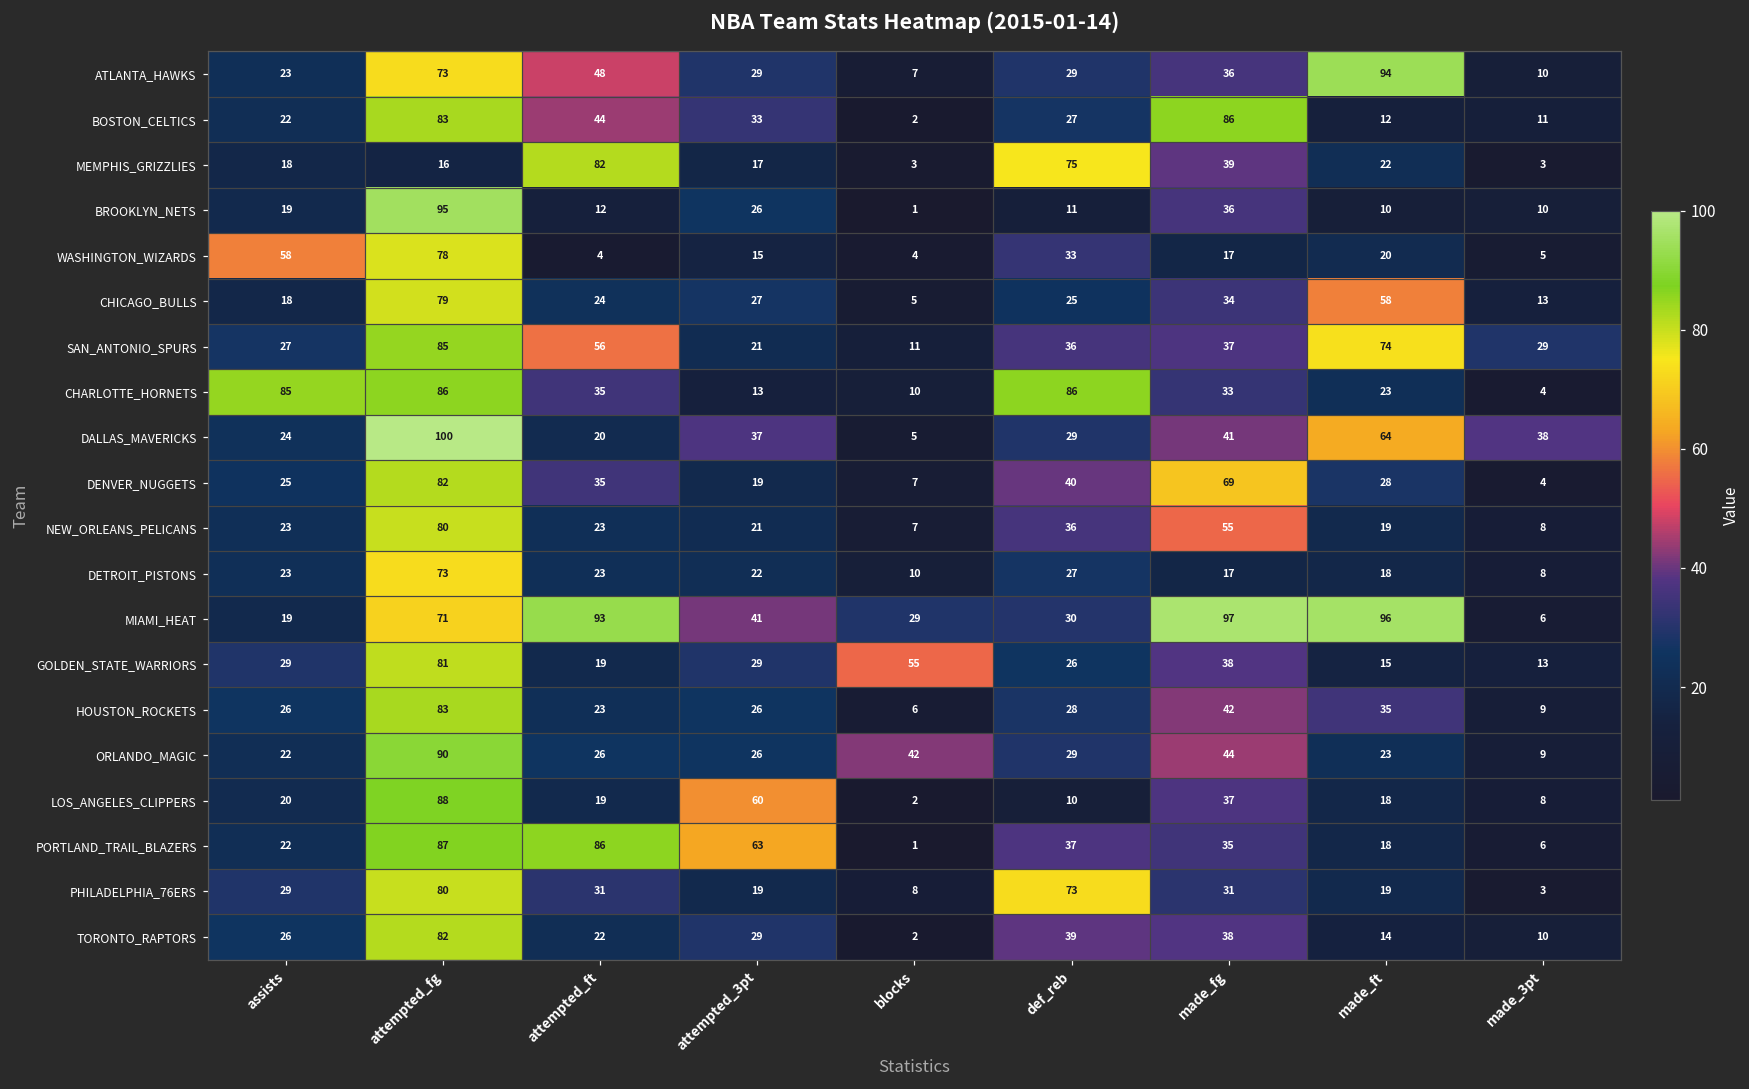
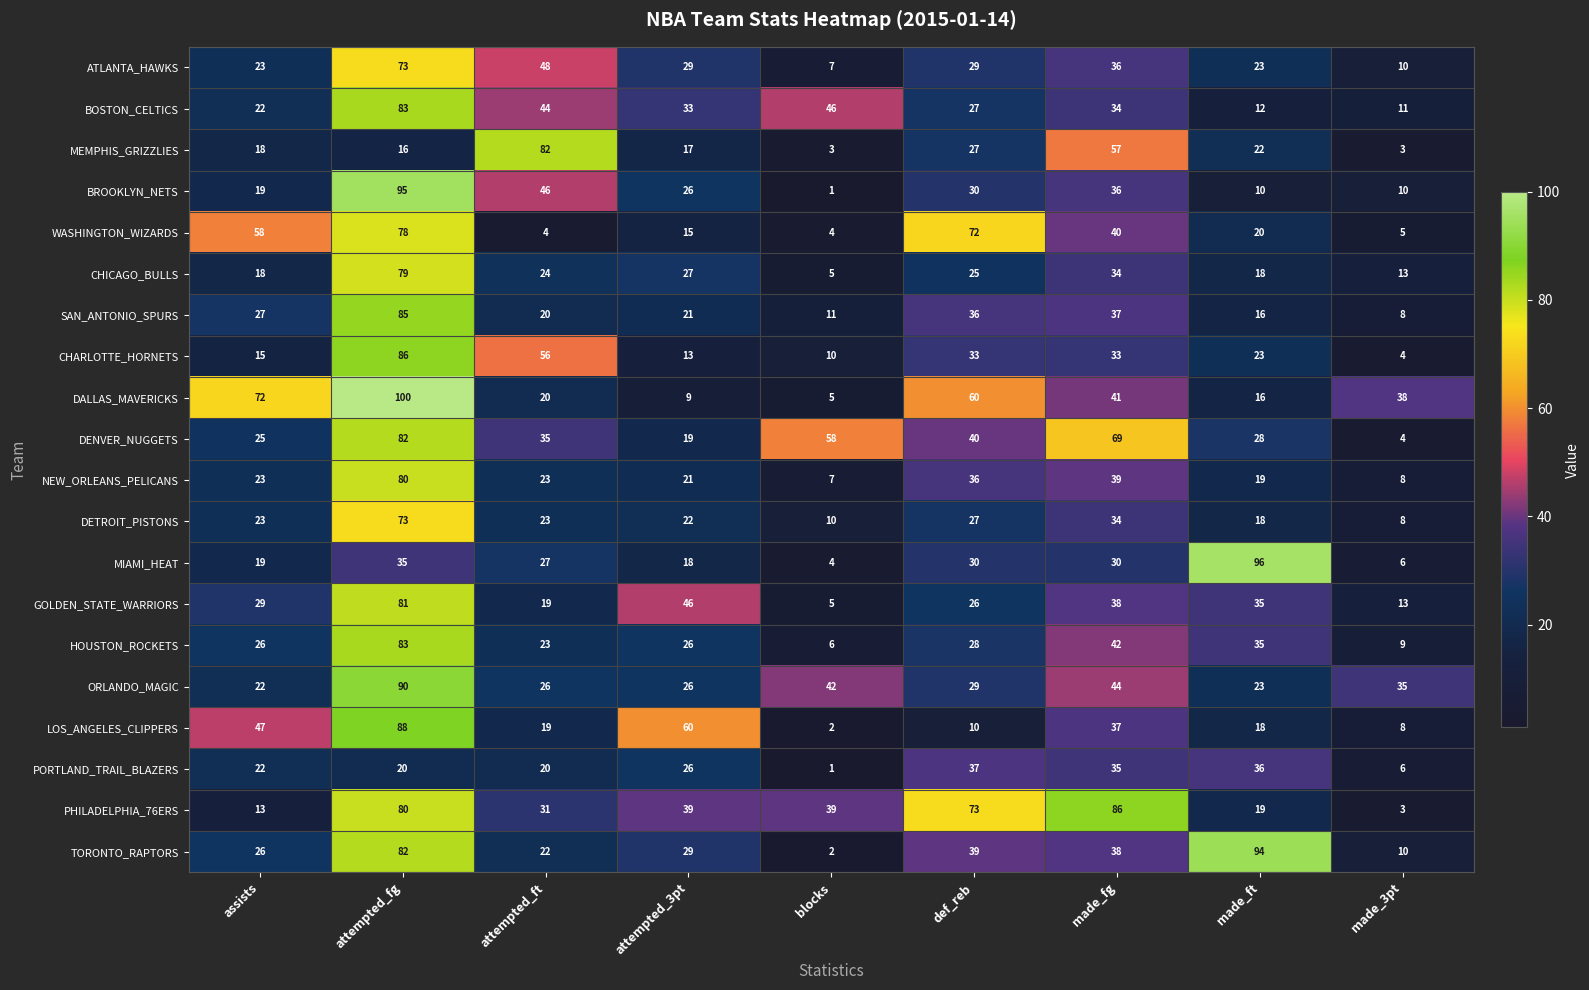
ATLANTA_HAWKS, made_ft: 94 -> 23
BOSTON_CELTICS, blocks: 2 -> 46
BOSTON_CELTICS, made_fg: 86 -> 34
MEMPHIS_GRIZZLIES, def_reb: 75 -> 27
MEMPHIS_GRIZZLIES, made_fg: 39 -> 57
BROOKLYN_NETS, attempted_ft: 12 -> 46
BROOKLYN_NETS, def_reb: 11 -> 30
WASHINGTON_WIZARDS, def_reb: 33 -> 72
WASHINGTON_WIZARDS, made_fg: 17 -> 40
CHICAGO_BULLS, made_ft: 58 -> 18
SAN_ANTONIO_SPURS, attempted_ft: 56 -> 20
SAN_ANTONIO_SPURS, made_ft: 74 -> 16
SAN_ANTONIO_SPURS, made_3pt: 29 -> 8
CHARLOTTE_HORNETS, assists: 85 -> 15
CHARLOTTE_HORNETS, attempted_ft: 35 -> 56
CHARLOTTE_HORNETS, def_reb: 86 -> 33
DALLAS_MAVERICKS, assists: 24 -> 72
DALLAS_MAVERICKS, attempted_3pt: 37 -> 9
DALLAS_MAVERICKS, def_reb: 29 -> 60
DALLAS_MAVERICKS, made_ft: 64 -> 16
DENVER_NUGGETS, blocks: 7 -> 58
NEW_ORLEANS_PELICANS, made_fg: 55 -> 39
DETROIT_PISTONS, made_fg: 17 -> 34
MIAMI_HEAT, attempted_fg: 71 -> 35
MIAMI_HEAT, attempted_ft: 93 -> 27
MIAMI_HEAT, attempted_3pt: 41 -> 18
MIAMI_HEAT, blocks: 29 -> 4
MIAMI_HEAT, made_fg: 97 -> 30
GOLDEN_STATE_WARRIORS, attempted_3pt: 29 -> 46
GOLDEN_STATE_WARRIORS, blocks: 55 -> 5
GOLDEN_STATE_WARRIORS, made_ft: 15 -> 35
ORLANDO_MAGIC, made_3pt: 9 -> 35
LOS_ANGELES_CLIPPERS, assists: 20 -> 47
PORTLAND_TRAIL_BLAZERS, attempted_fg: 87 -> 20
PORTLAND_TRAIL_BLAZERS, attempted_ft: 86 -> 20
PORTLAND_TRAIL_BLAZERS, attempted_3pt: 63 -> 26
PORTLAND_TRAIL_BLAZERS, made_ft: 18 -> 36
PHILADELPHIA_76ERS, assists: 29 -> 13
PHILADELPHIA_76ERS, attempted_3pt: 19 -> 39
PHILADELPHIA_76ERS, blocks: 8 -> 39
PHILADELPHIA_76ERS, made_fg: 31 -> 86
TORONTO_RAPTORS, made_ft: 14 -> 94
